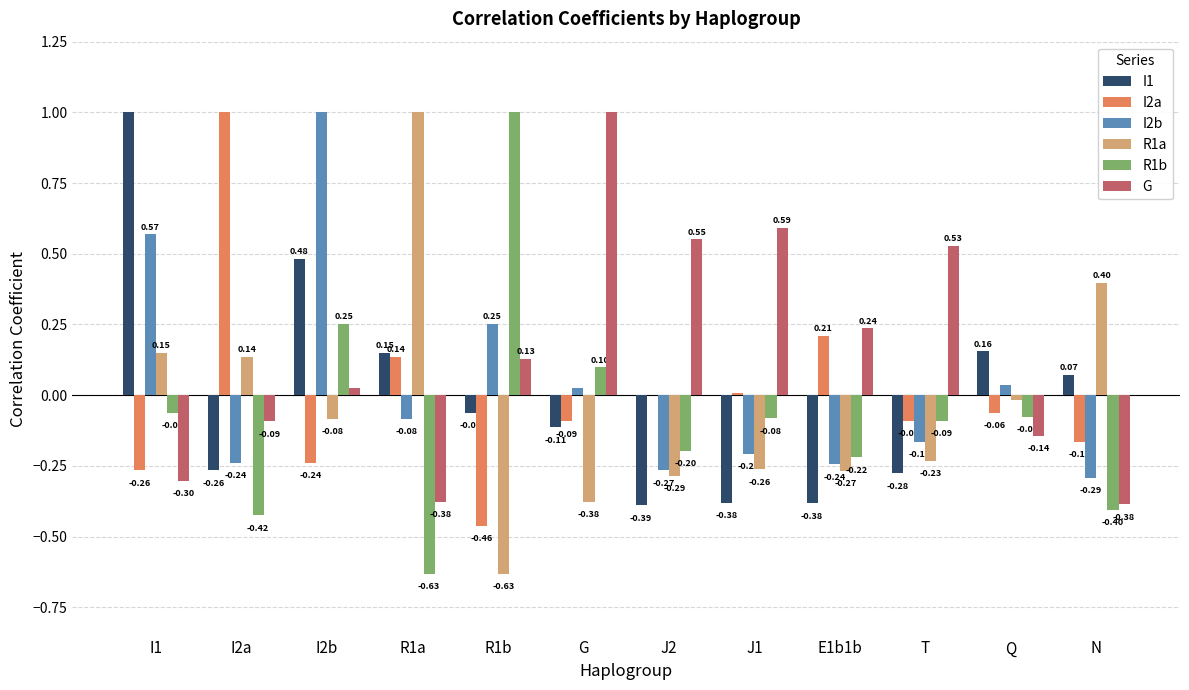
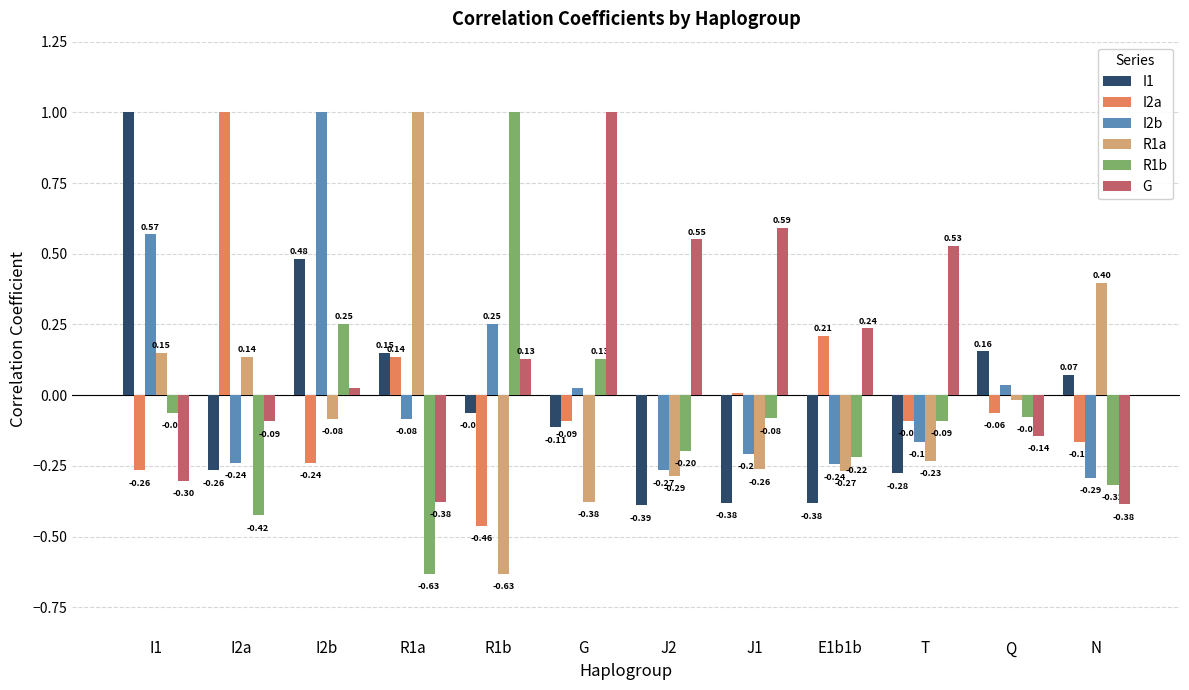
R1b, G: 0.10 -> 0.13
R1b, N: -0.40 -> -0.32
